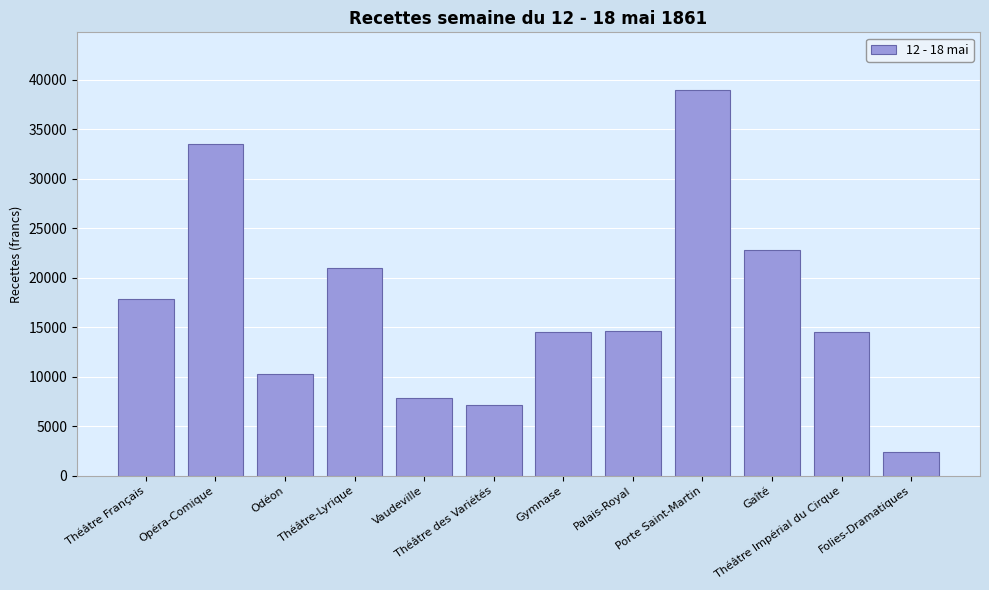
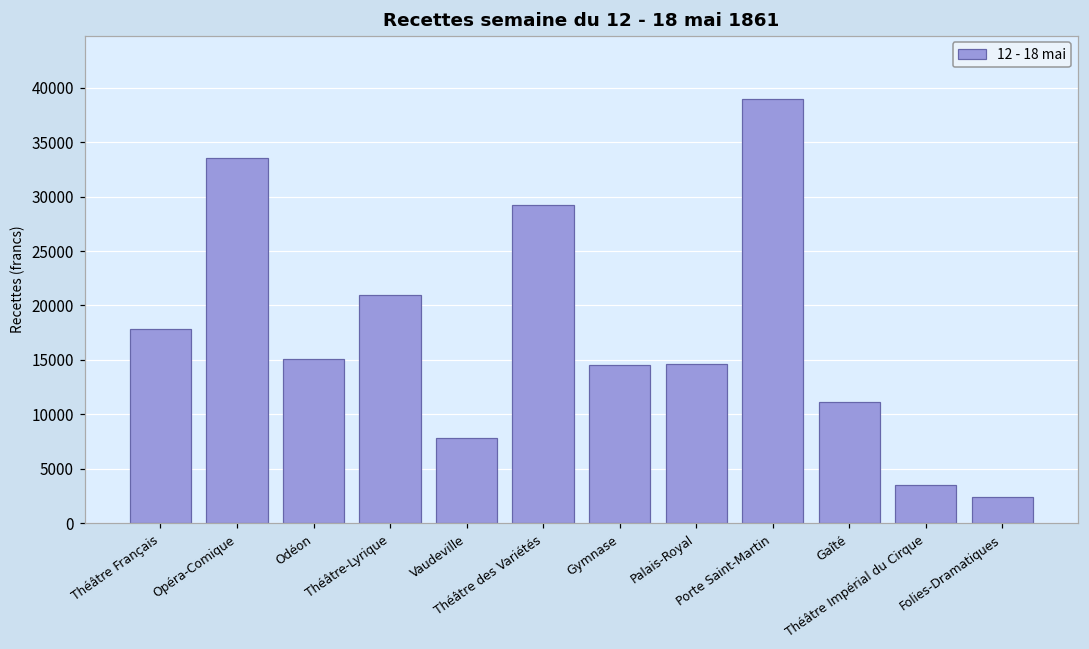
Odéon: 10000 -> 15000
Théâtre des Variétés: 7000 -> 29000
Gaîté: 23000 -> 11000
Théâtre Impérial du Cirque: 15000 -> 3000
